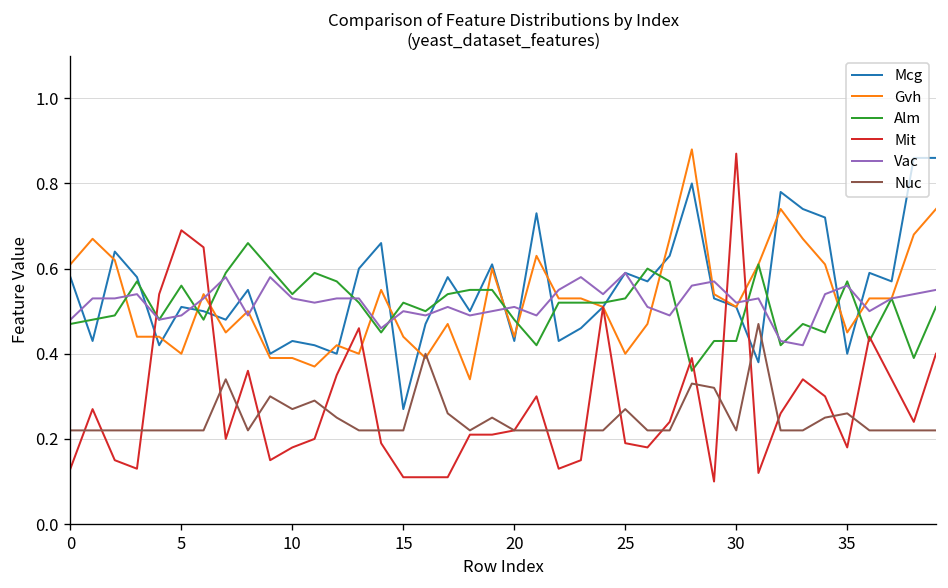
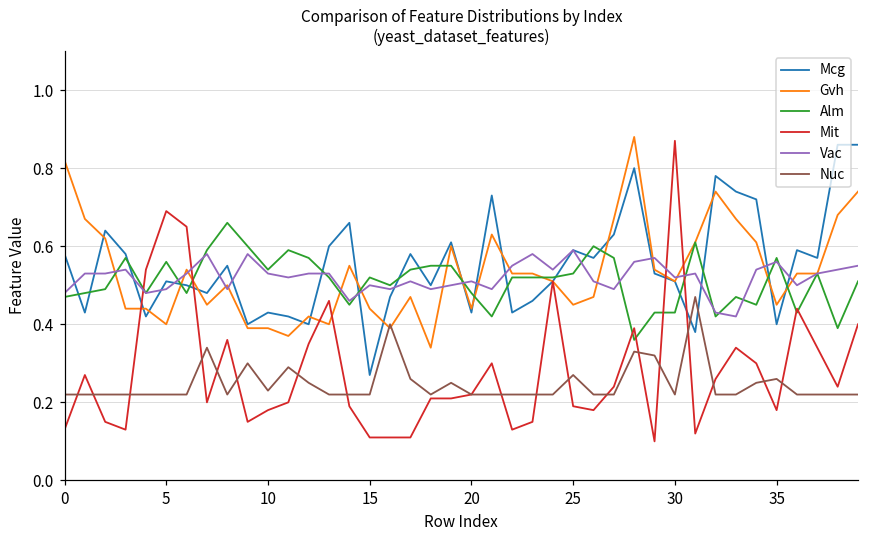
Gvh, 0: 0.61 -> 0.82
Nuc, 10: 0.27 -> 0.23
Gvh, 25: 0.40 -> 0.45
